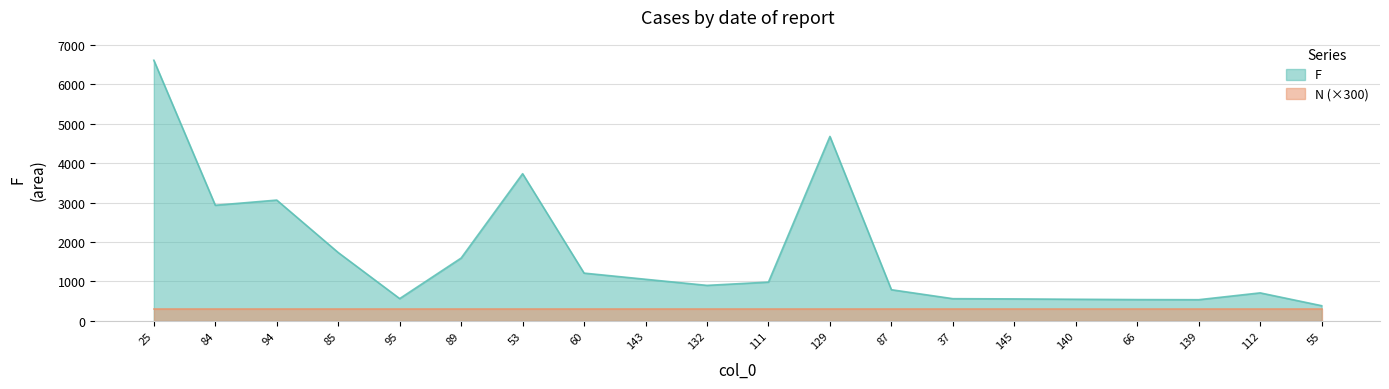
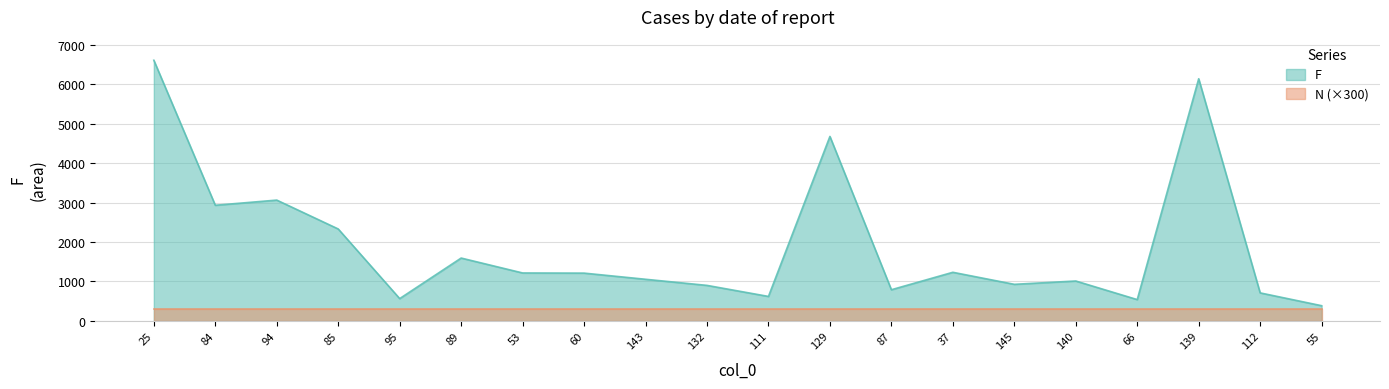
F, 85: 1700 -> 2300
F, 53: 3700 -> 1200
F, 111: 1000 -> 600
F, 37: 600 -> 1200
F, 145: 600 -> 900
F, 140: 500 -> 1000
F, 139: 500 -> 6100
